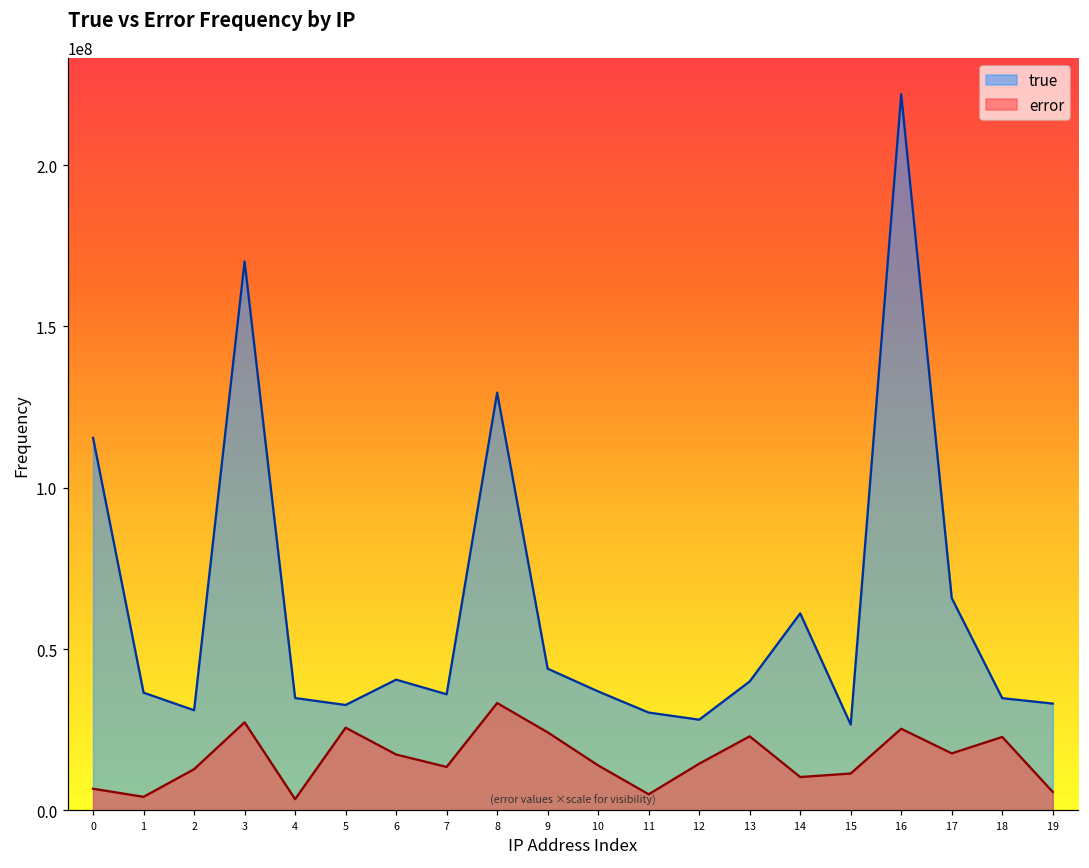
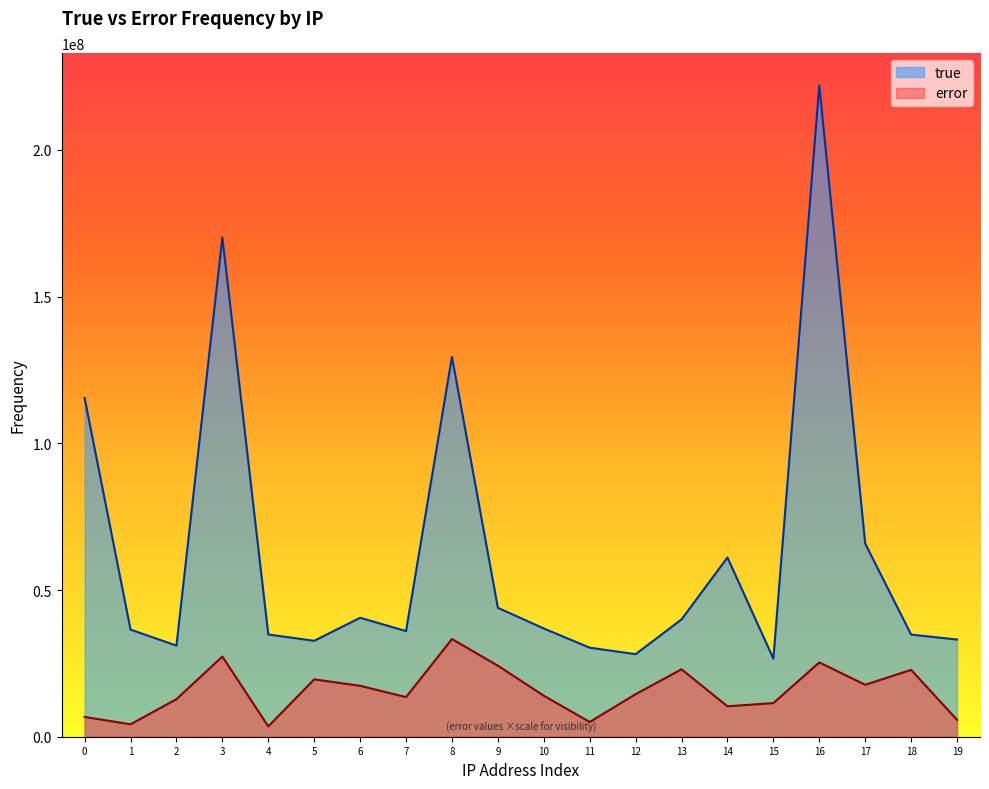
error, 5: 26000000 -> 20000000
